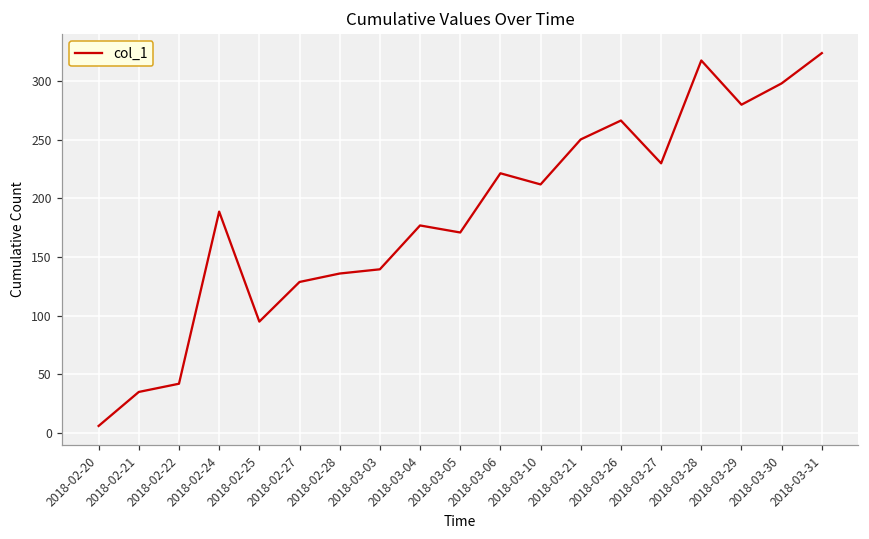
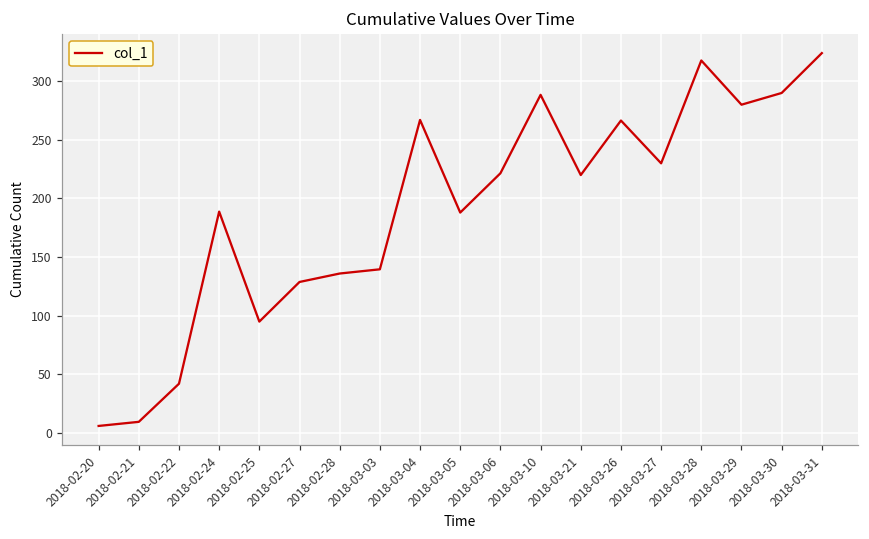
2018-02-21: 35 -> 10
2018-03-04: 177 -> 267
2018-03-05: 171 -> 188
2018-03-10: 212 -> 288
2018-03-21: 250 -> 220
2018-03-30: 298 -> 290
